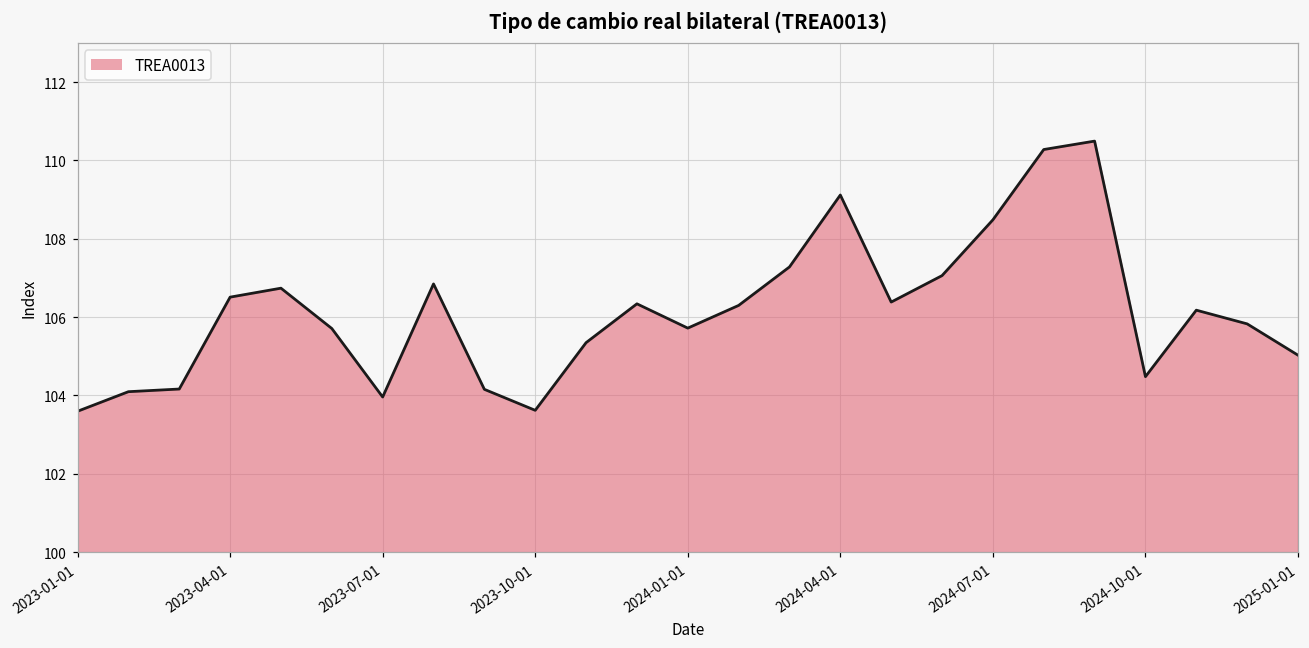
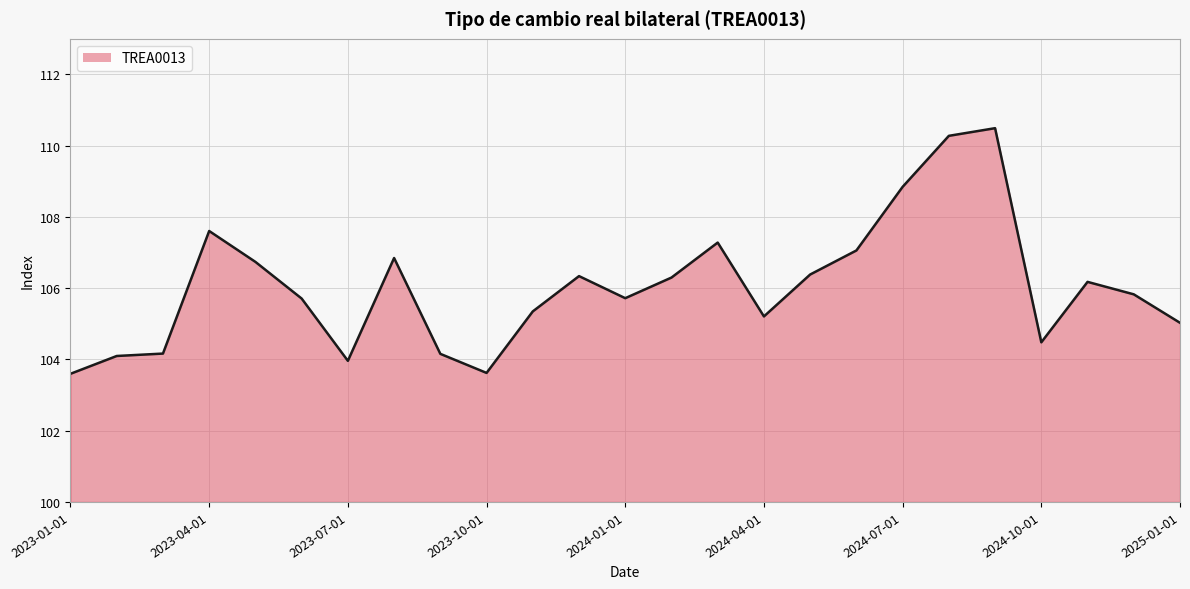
2023-04-01: 106.5 -> 107.6
2024-04-01: 109.1 -> 105.2
2024-07-01: 108.5 -> 108.8
